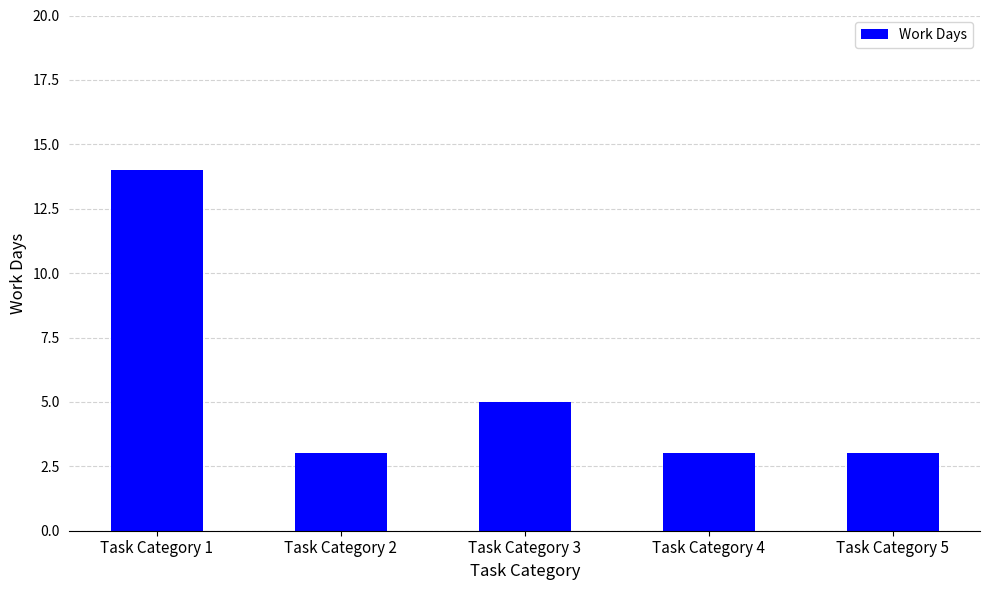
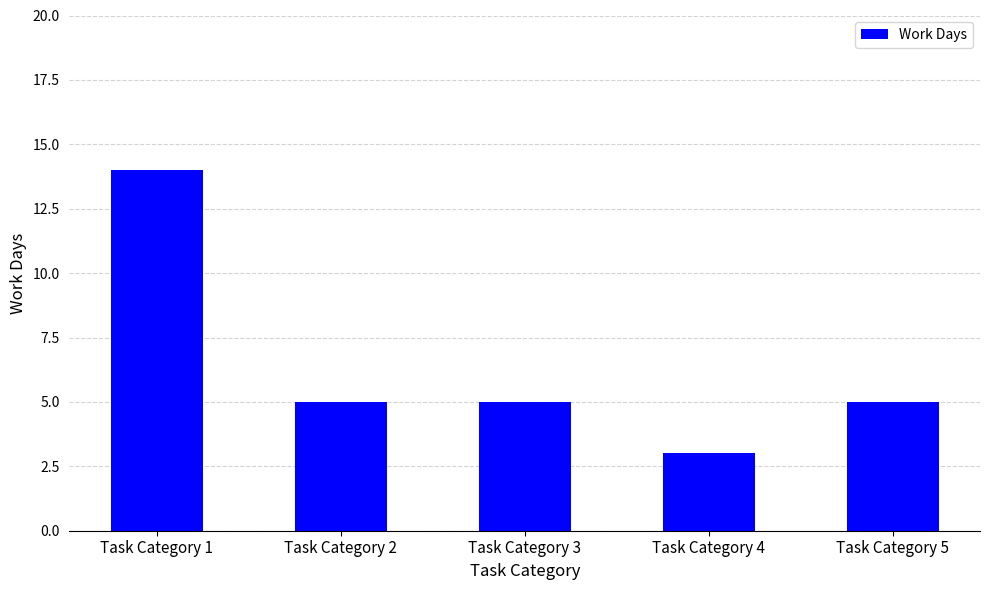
Task Category 2: 3 -> 5
Task Category 5: 3 -> 5
